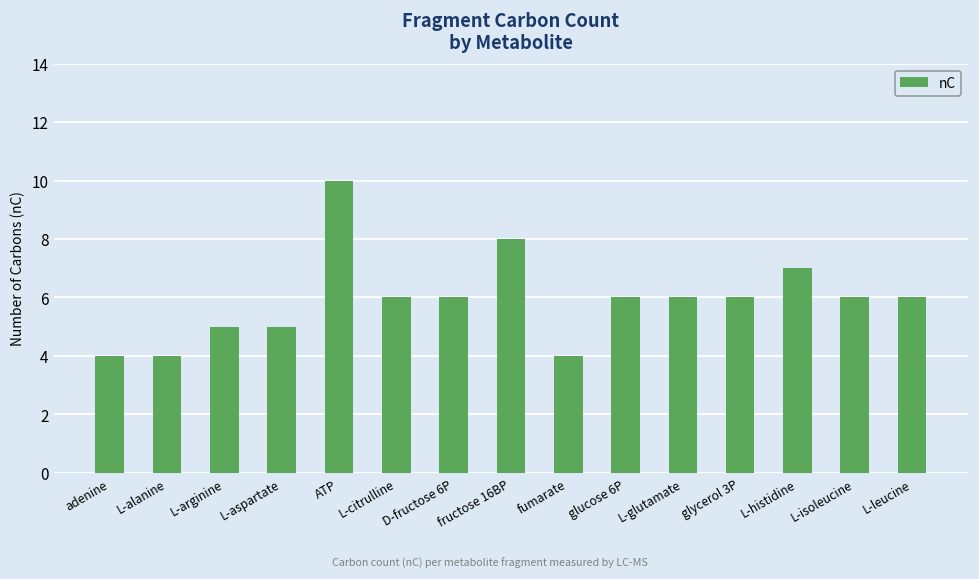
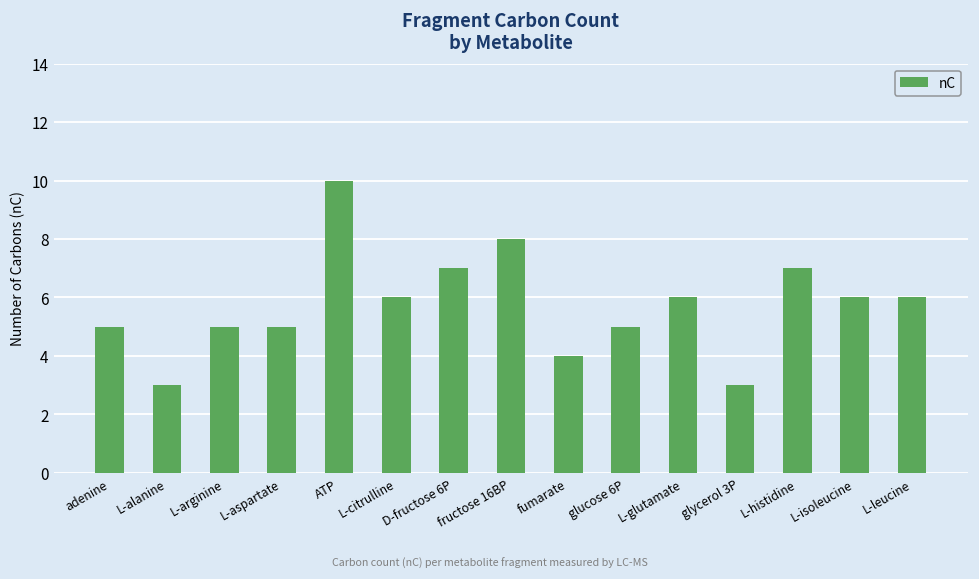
adenine: 4 -> 5
L-alanine: 4 -> 3
D-fructose 6P: 6 -> 7
glucose 6P: 6 -> 5
glycerol 3P: 6 -> 3
